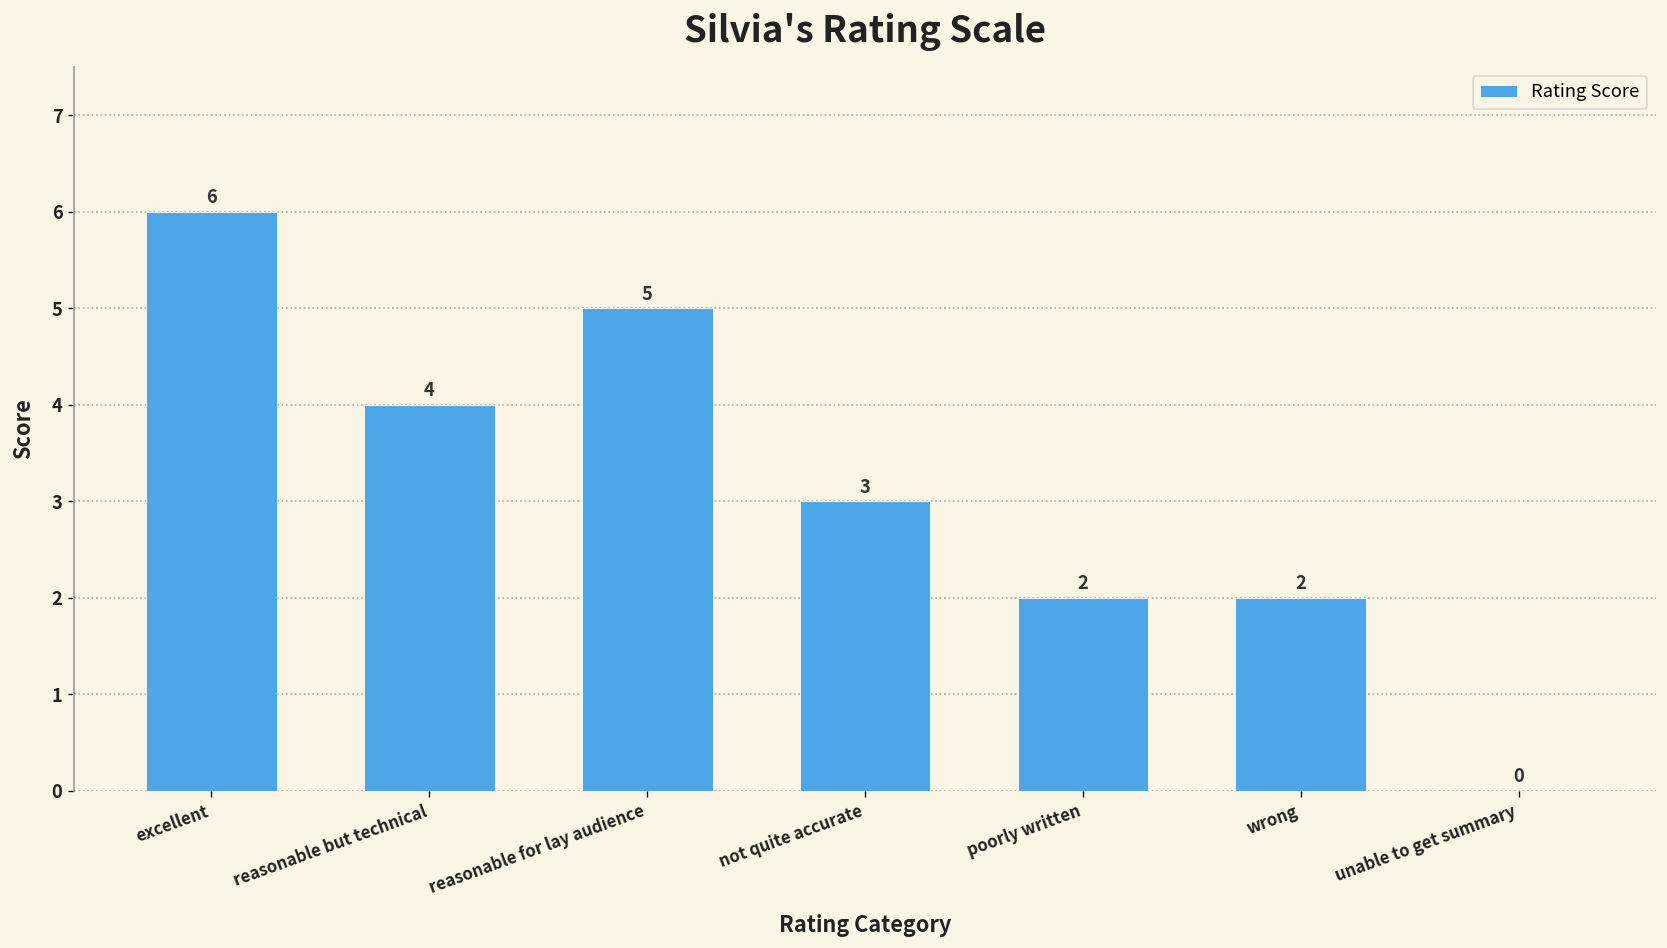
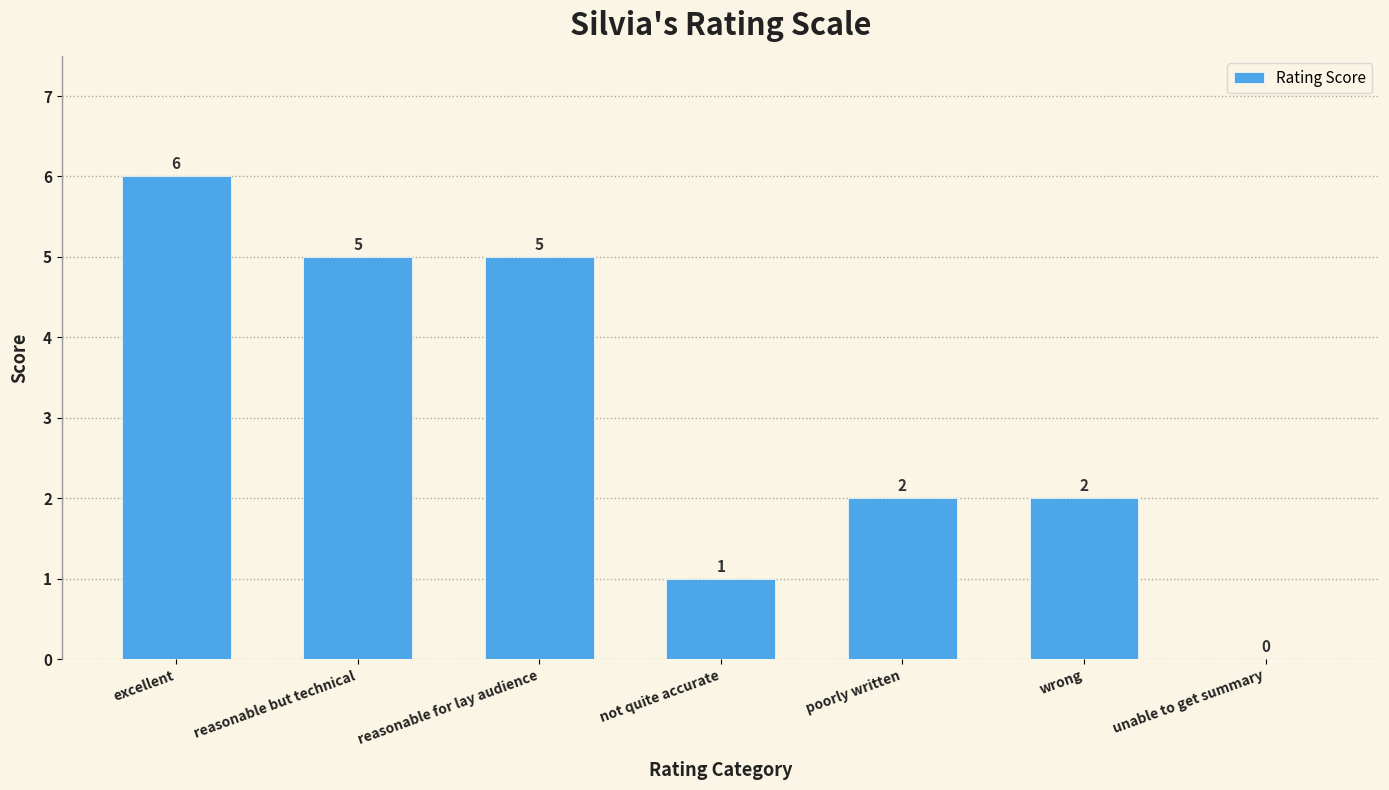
reasonable but technical: 4 -> 5
not quite accurate: 3 -> 1
